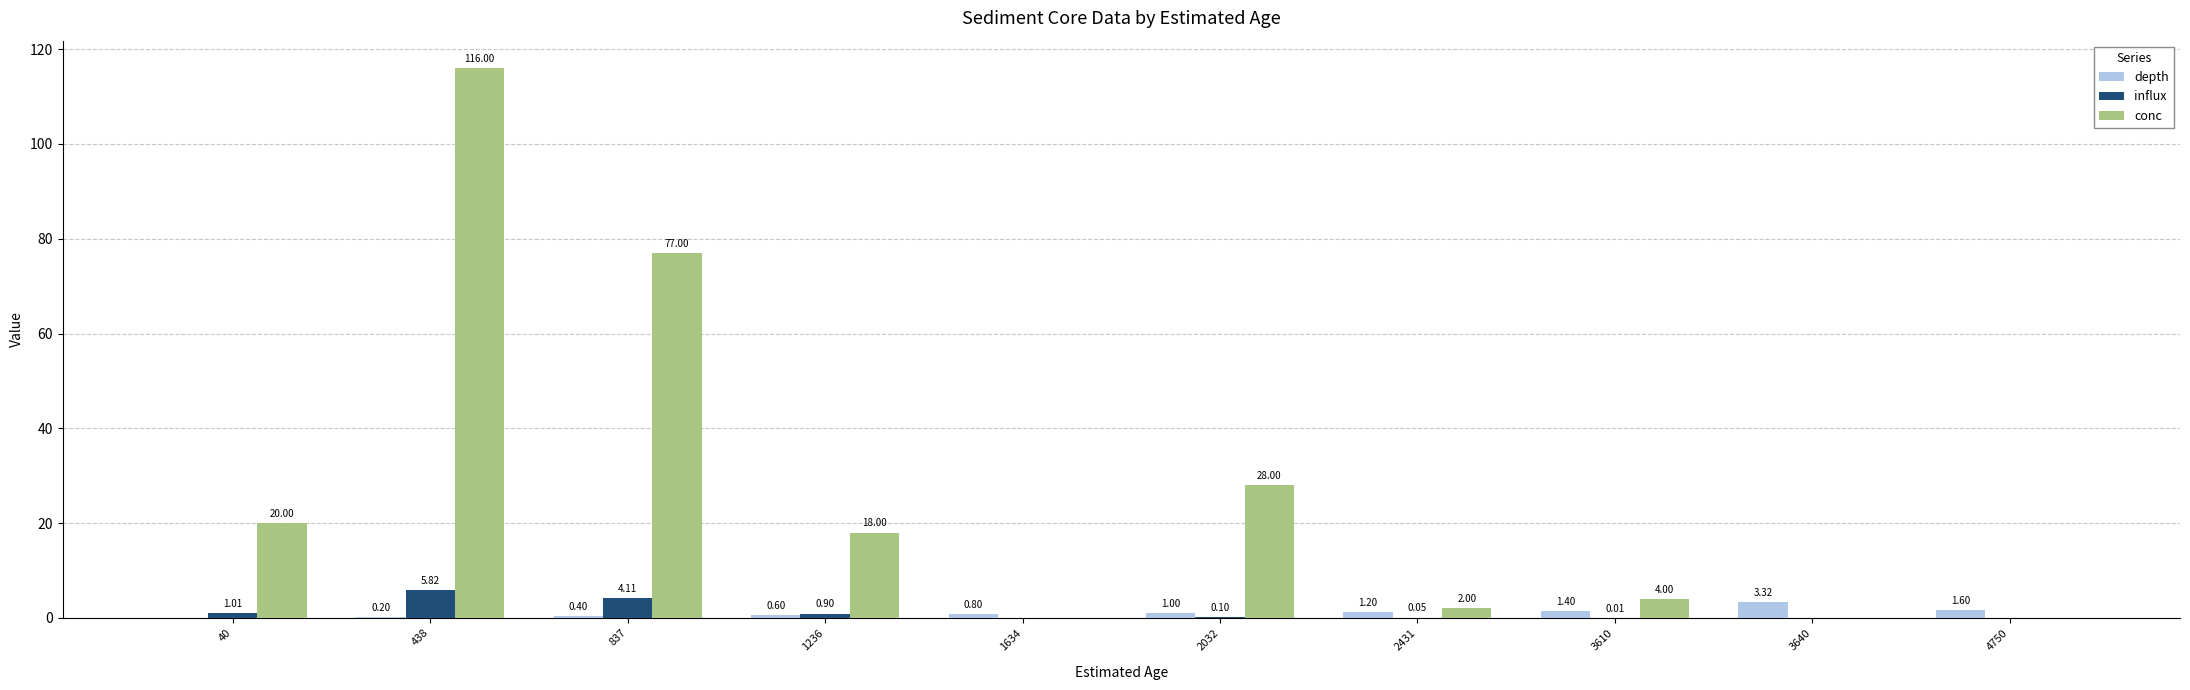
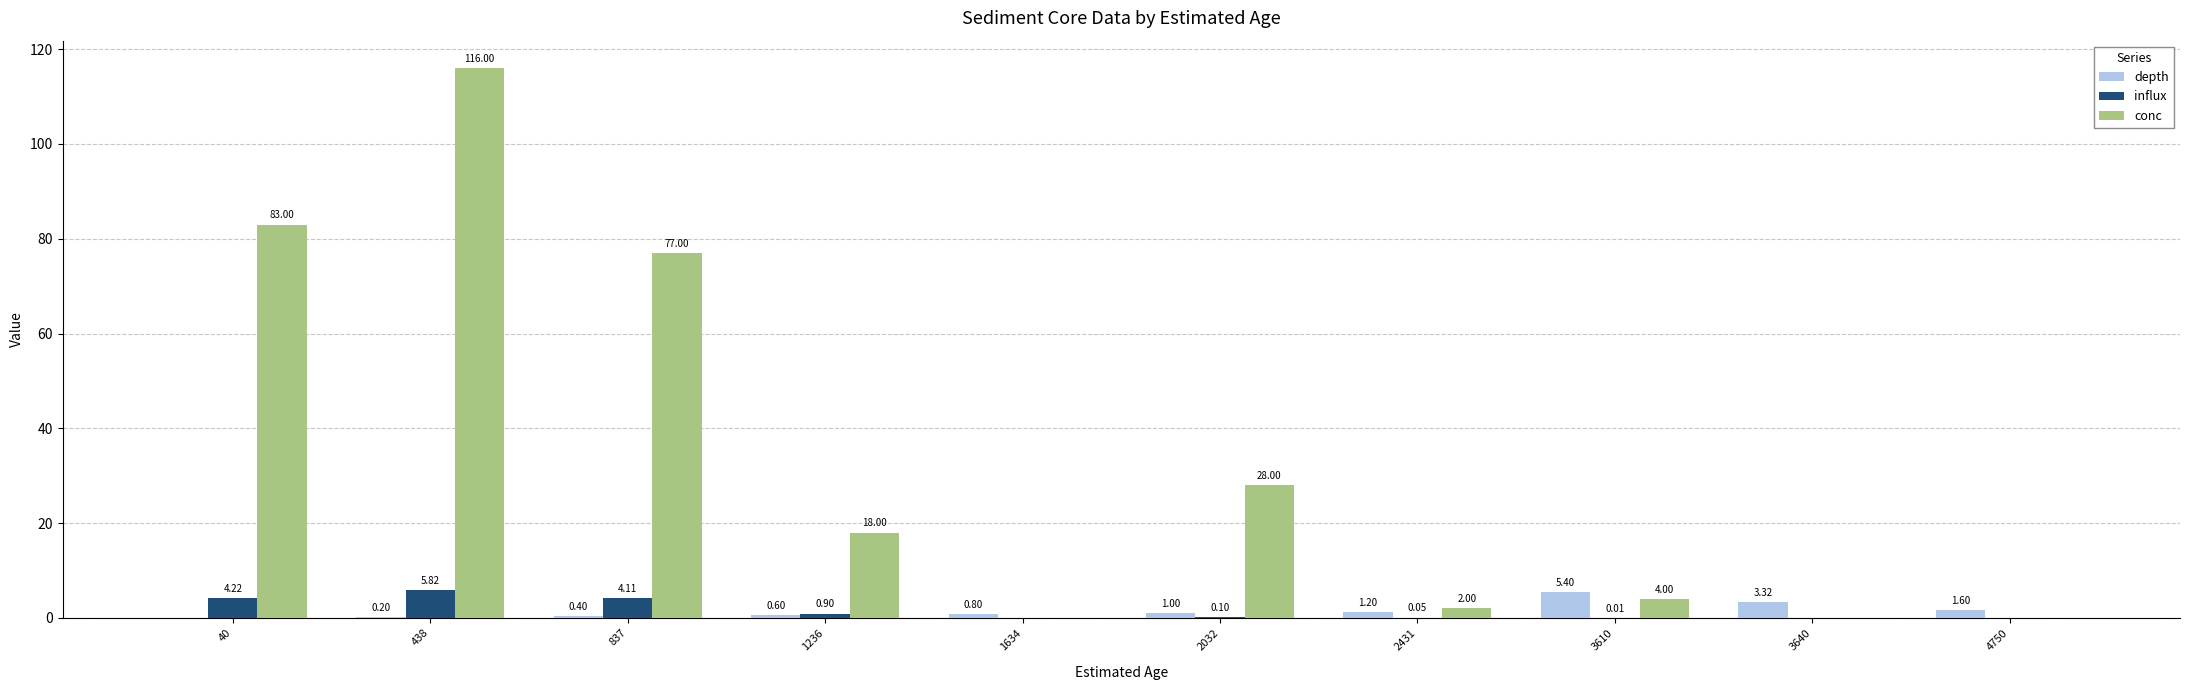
influx, 40: 1.01 -> 4.22
conc, 40: 20.00 -> 83.00
depth, 3610: 1.40 -> 5.40
